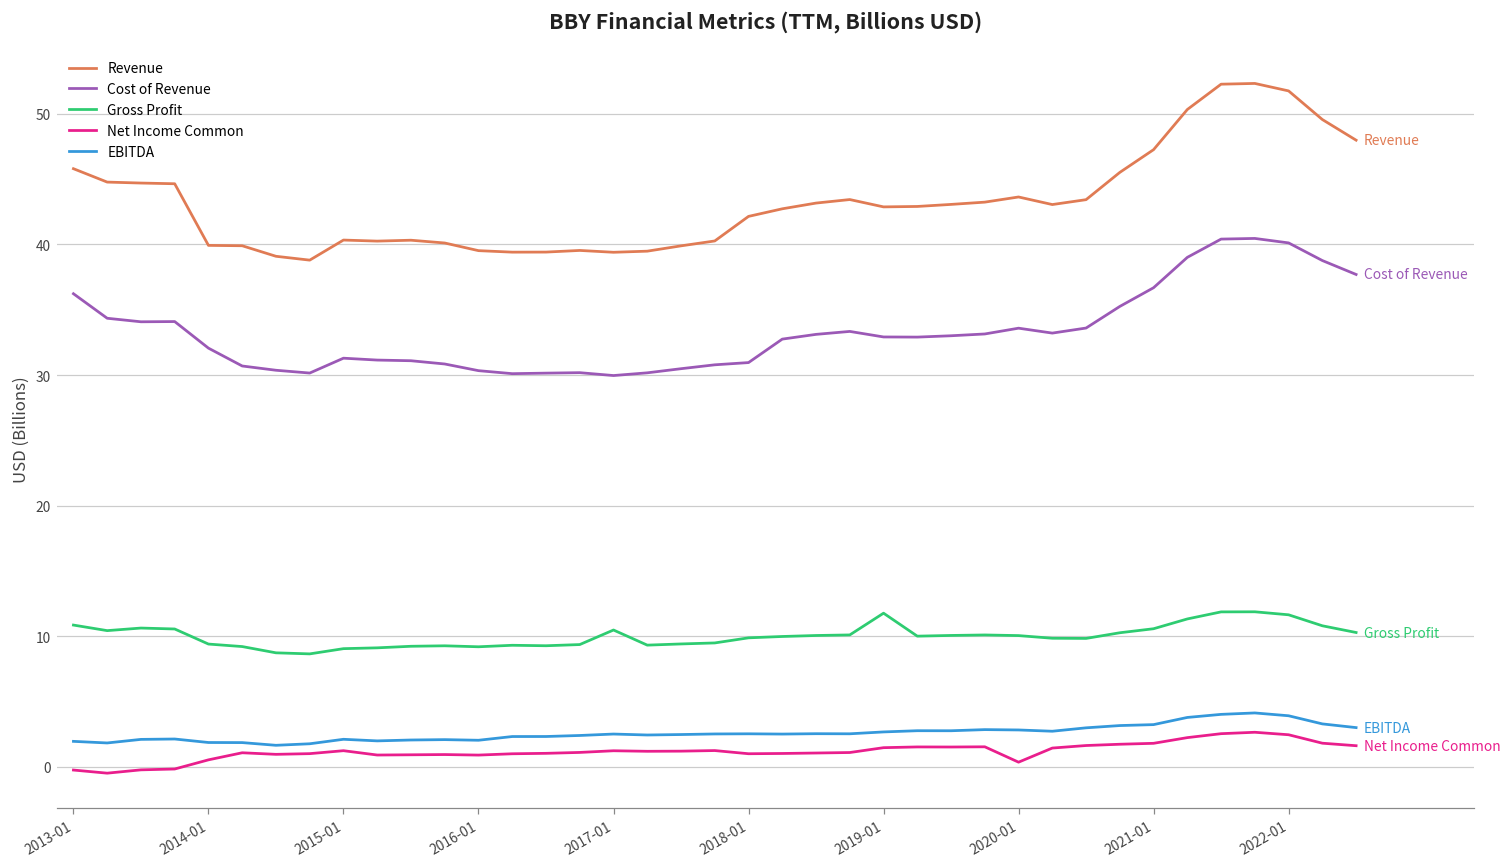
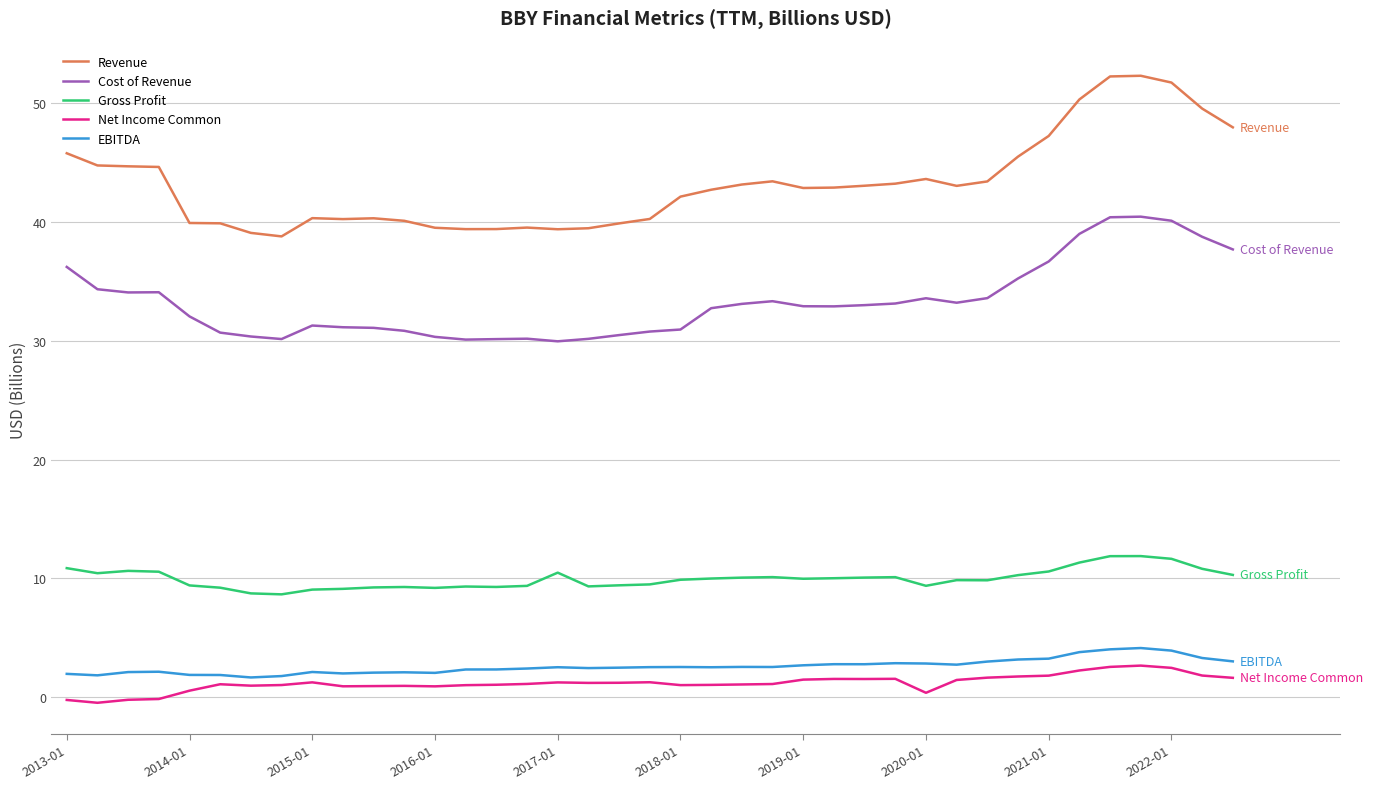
Gross Profit, 2019-01: 11.8 -> 10.0
Gross Profit, 2020-01: 10.0 -> 9.4
